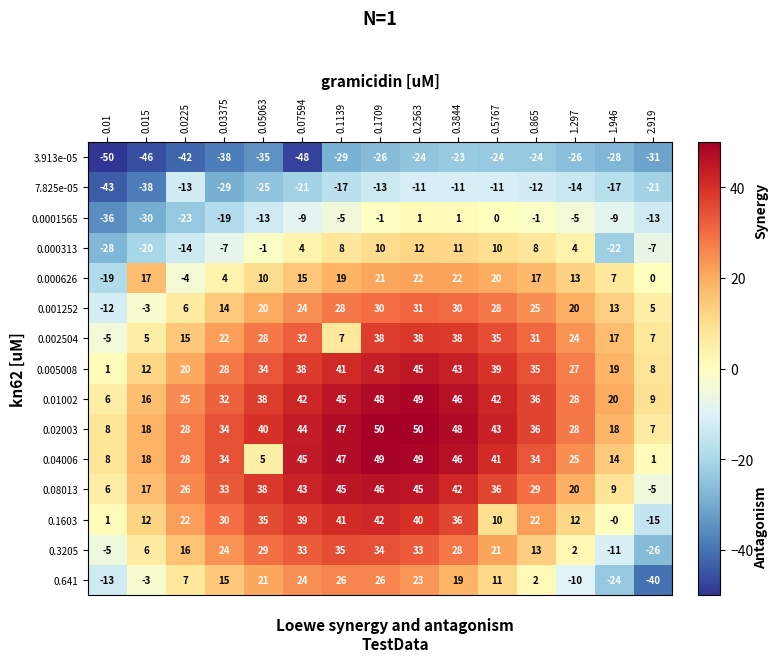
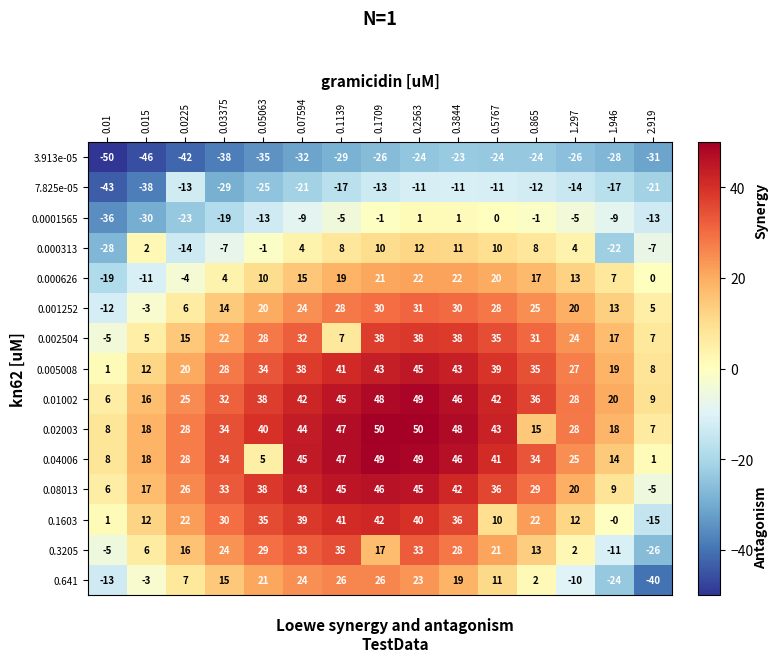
3.913e-05, 0.07594: -48 -> -32
0.000313, 0.015: -20 -> 2
0.000626, 0.015: 17 -> -11
0.02003, 0.865: 36 -> 15
0.3205, 0.1709: 34 -> 17
